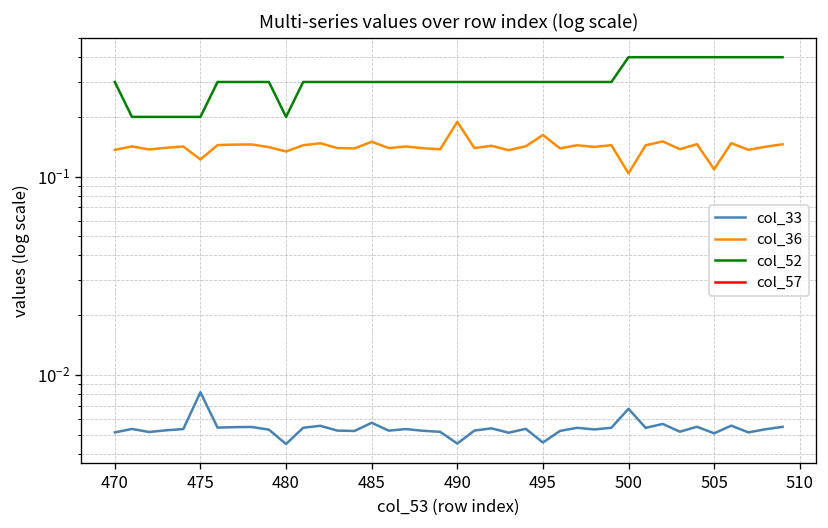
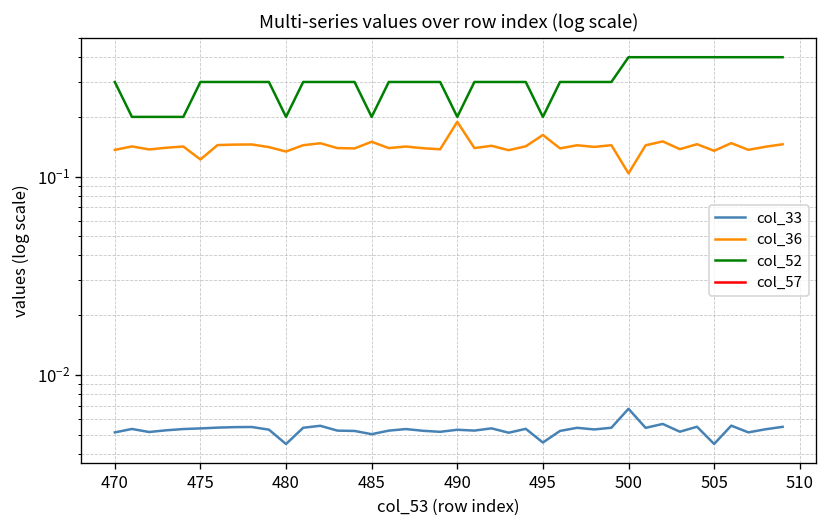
col_33, 475: 0.008 -> 0.0054
col_52, 475: 0.2 -> 0.3
col_33, 485: 0.0057 -> 0.0050
col_52, 485: 0.3 -> 0.2
col_33, 490: 0.0045 -> 0.0053
col_52, 490: 0.3 -> 0.2
col_52, 495: 0.3 -> 0.2
col_33, 505: 0.0051 -> 0.0045
col_36, 505: 0.11 -> 0.13
